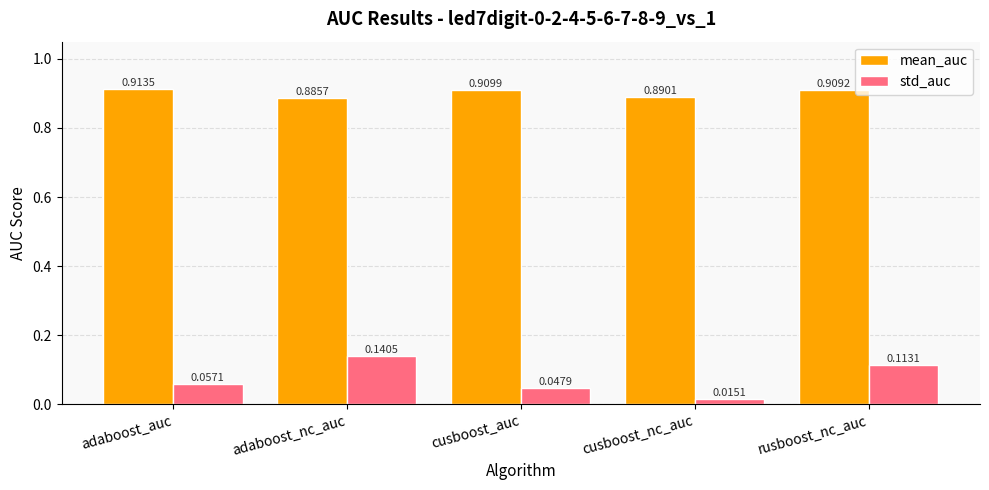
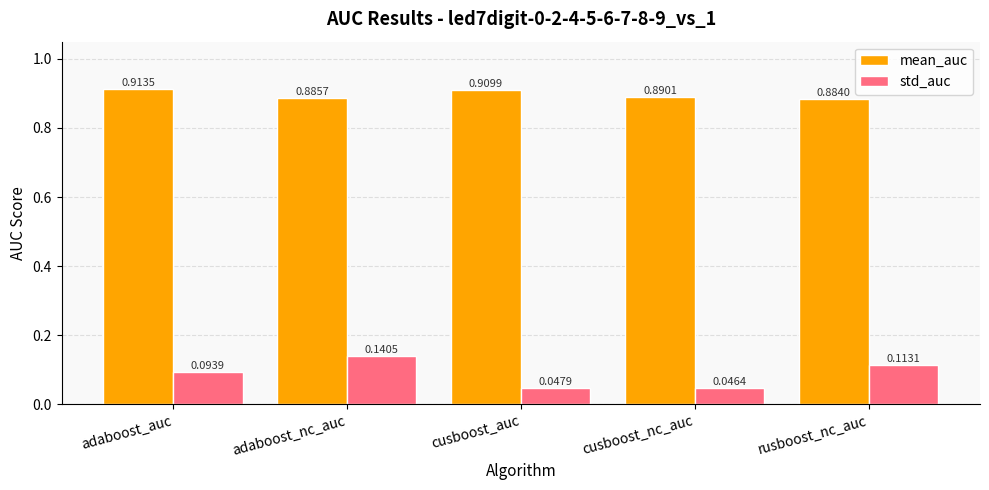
std_auc, adaboost_auc: 0.0571 -> 0.0939
std_auc, cusboost_nc_auc: 0.0151 -> 0.0464
mean_auc, rusboost_nc_auc: 0.9092 -> 0.8840
